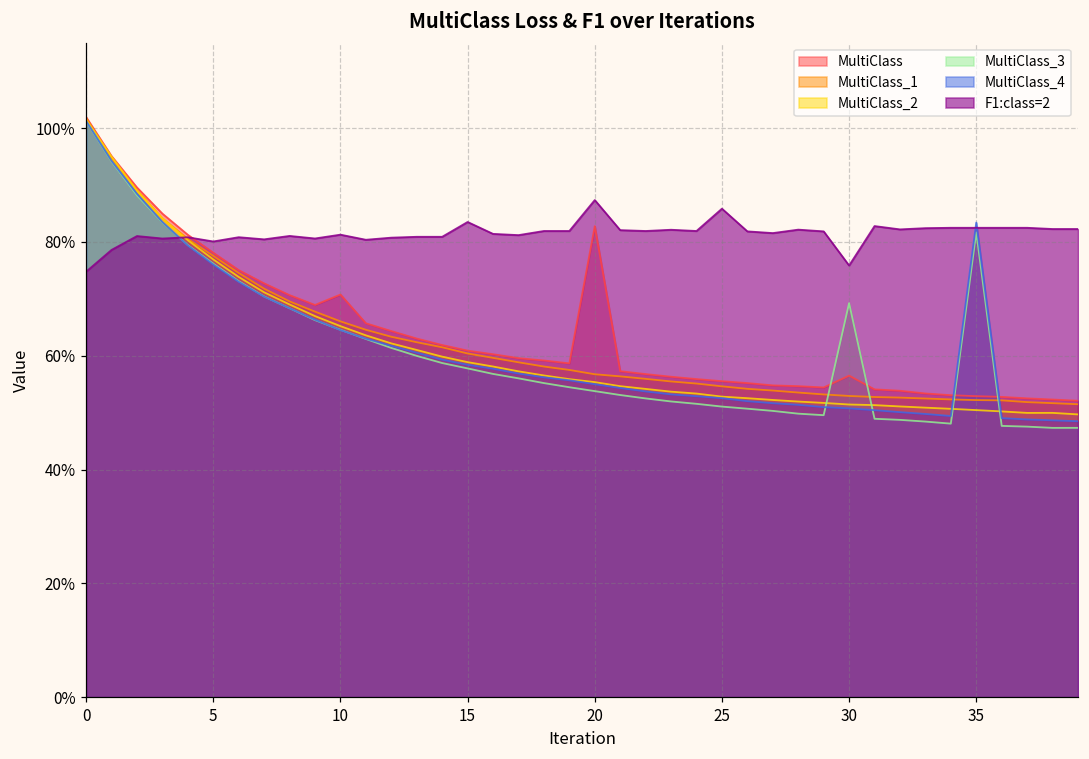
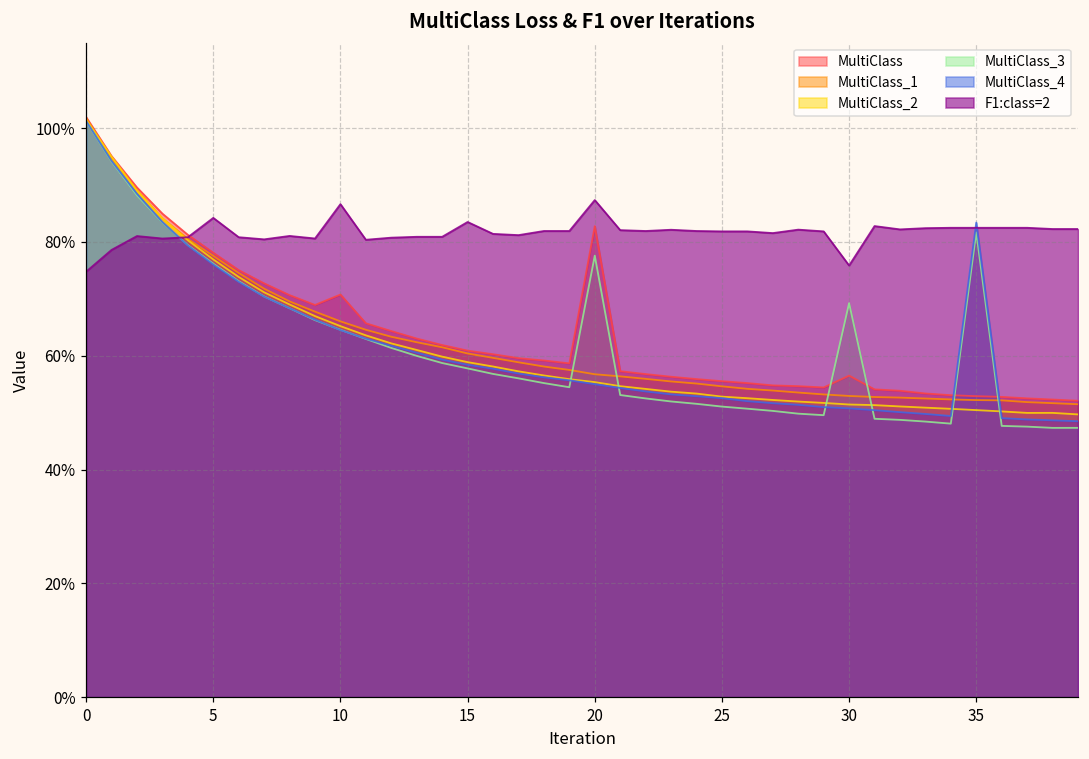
F1:class=2, 5: 80% -> 84%
F1:class=2, 10: 81% -> 87%
MultiClass_3, 20: 54% -> 78%
F1:class=2, 25: 86% -> 82%
